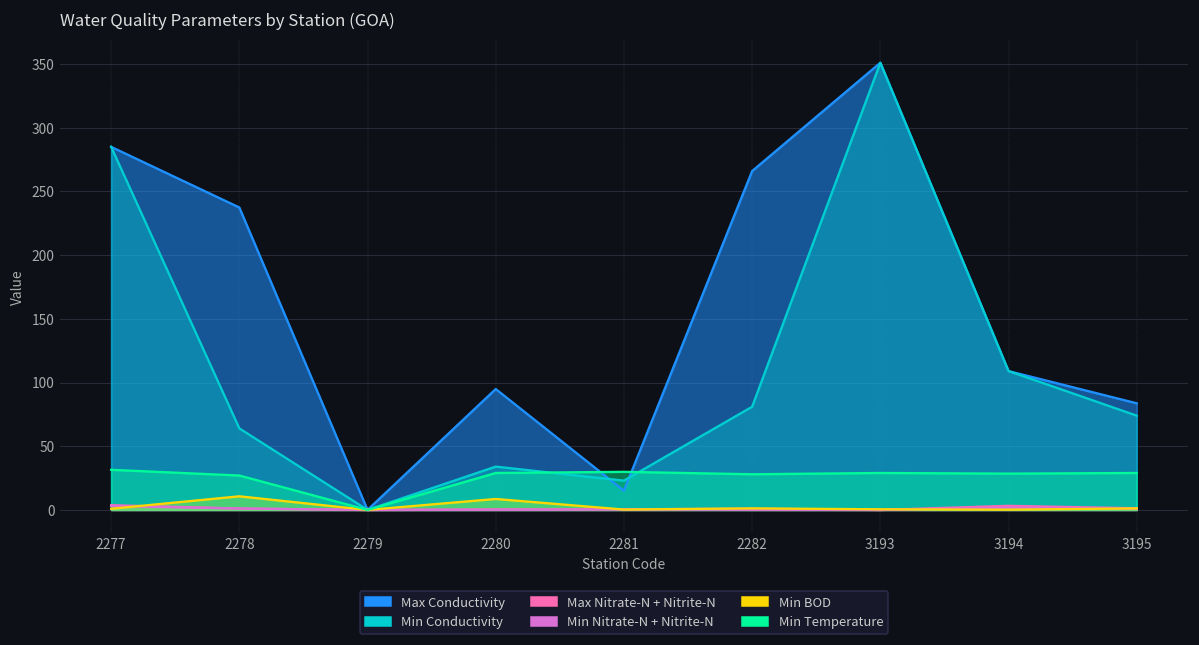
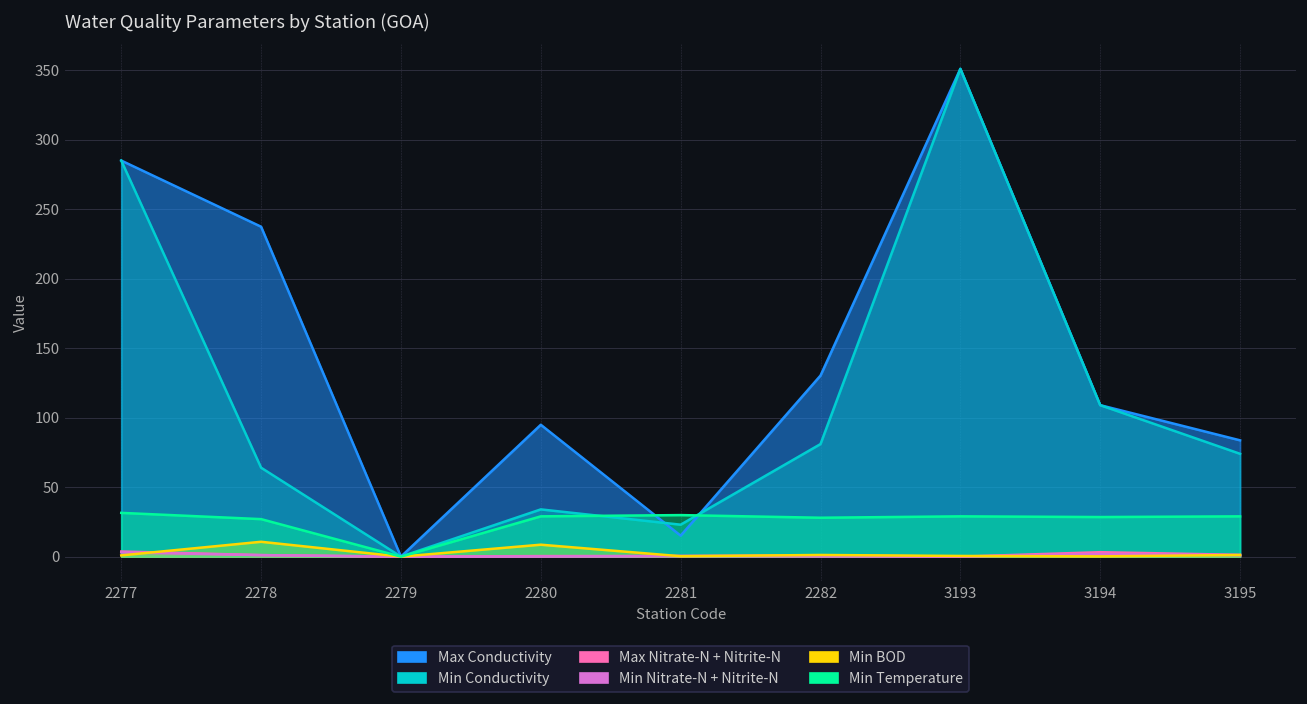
Max Conductivity, 2282: 266 -> 130
